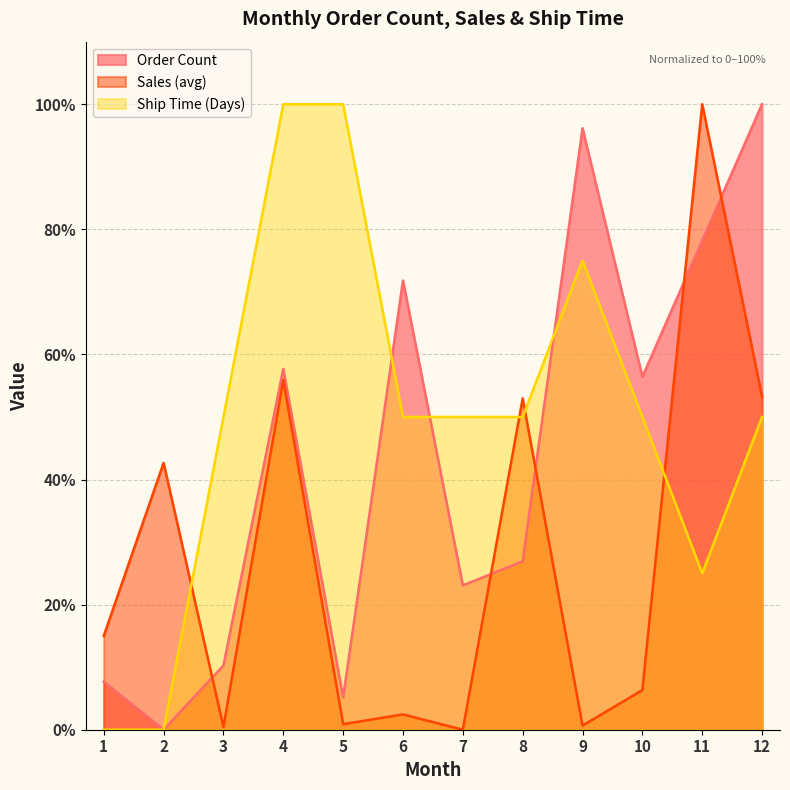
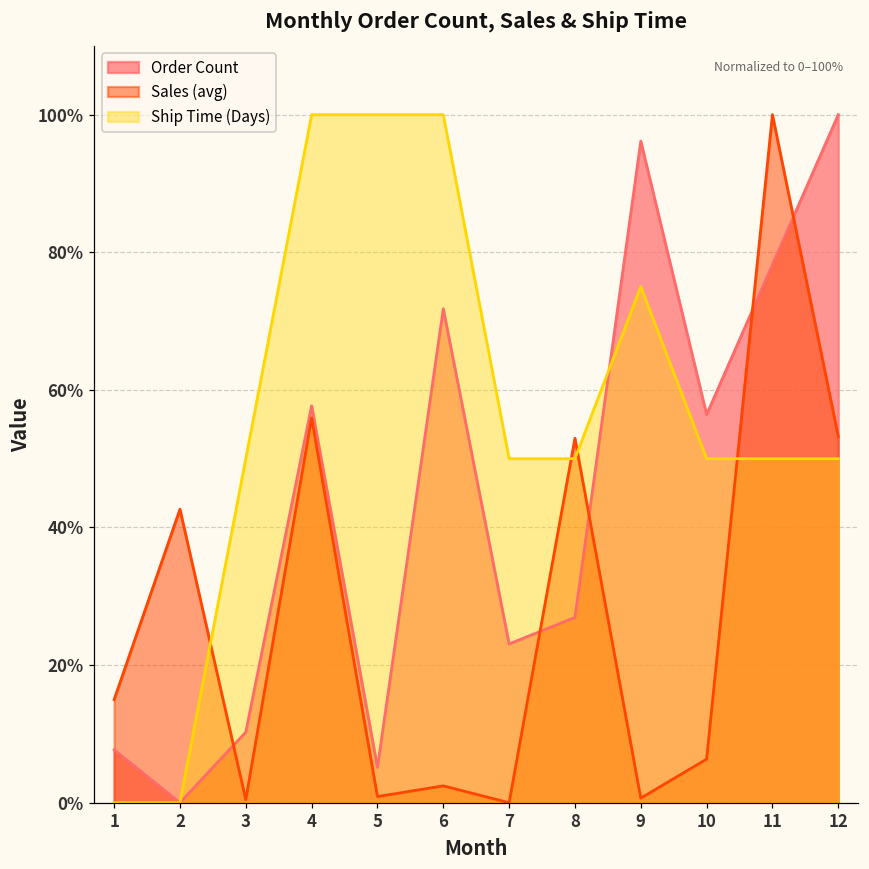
Ship Time (Days), 6: 50% -> 100%
Ship Time (Days), 11: 25% -> 50%
